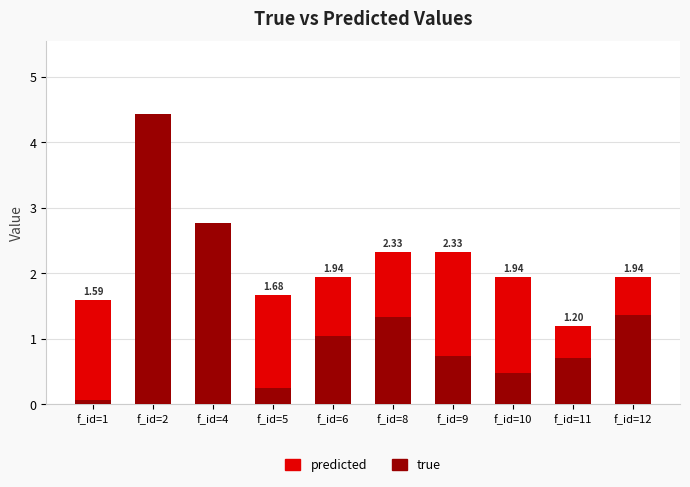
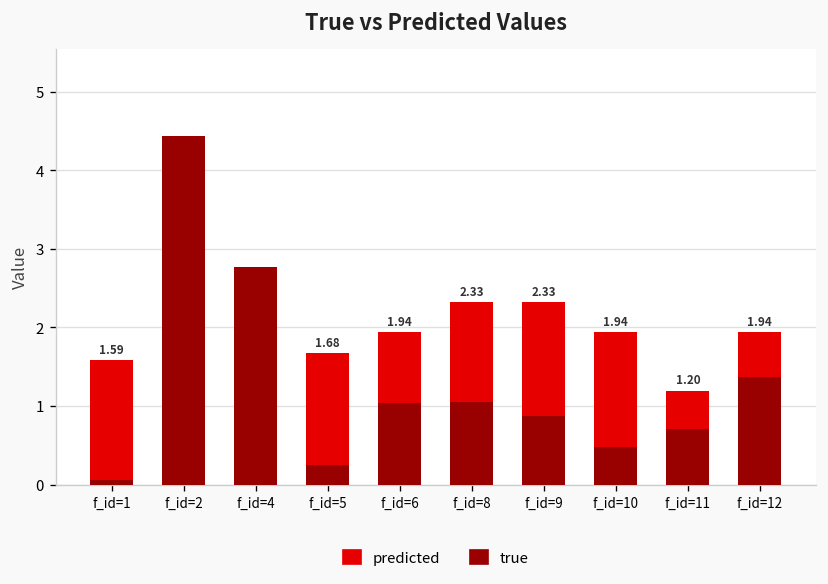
true, f_id=8: 1.3 -> 1.1
true, f_id=9: 0.7 -> 0.9
